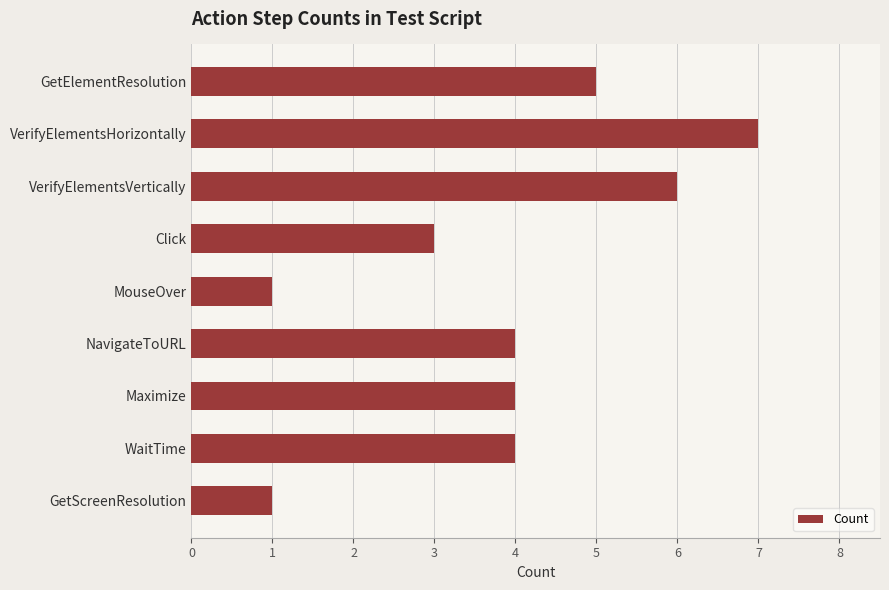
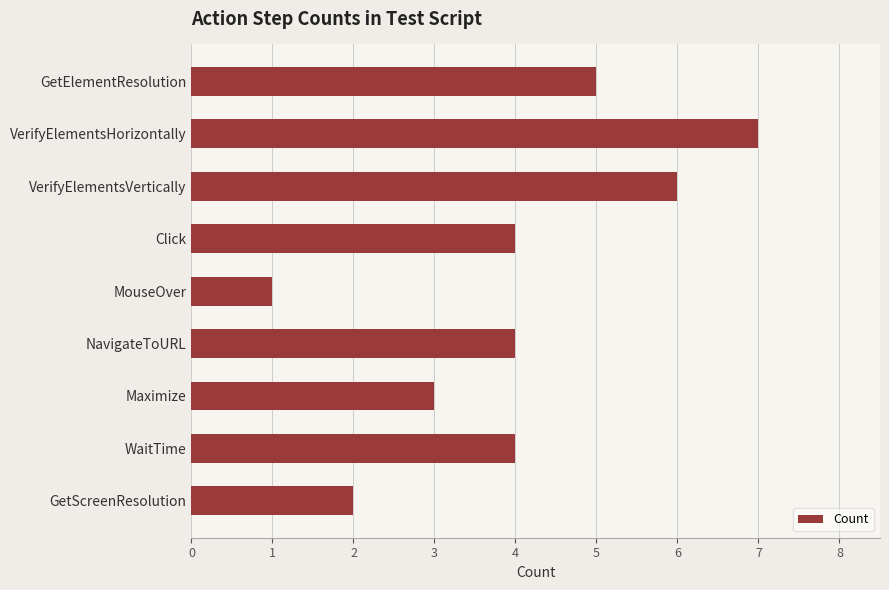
Click: 3 -> 4
Maximize: 4 -> 3
GetScreenResolution: 1 -> 2
